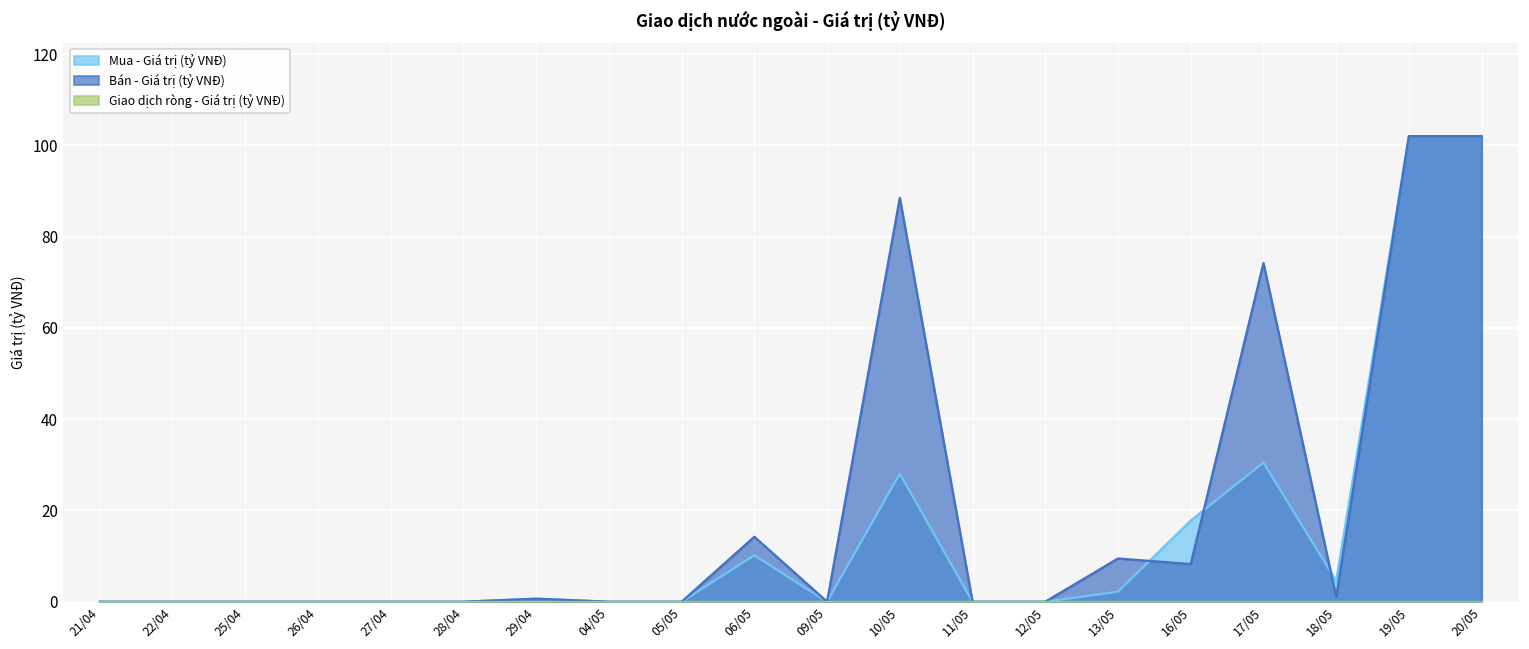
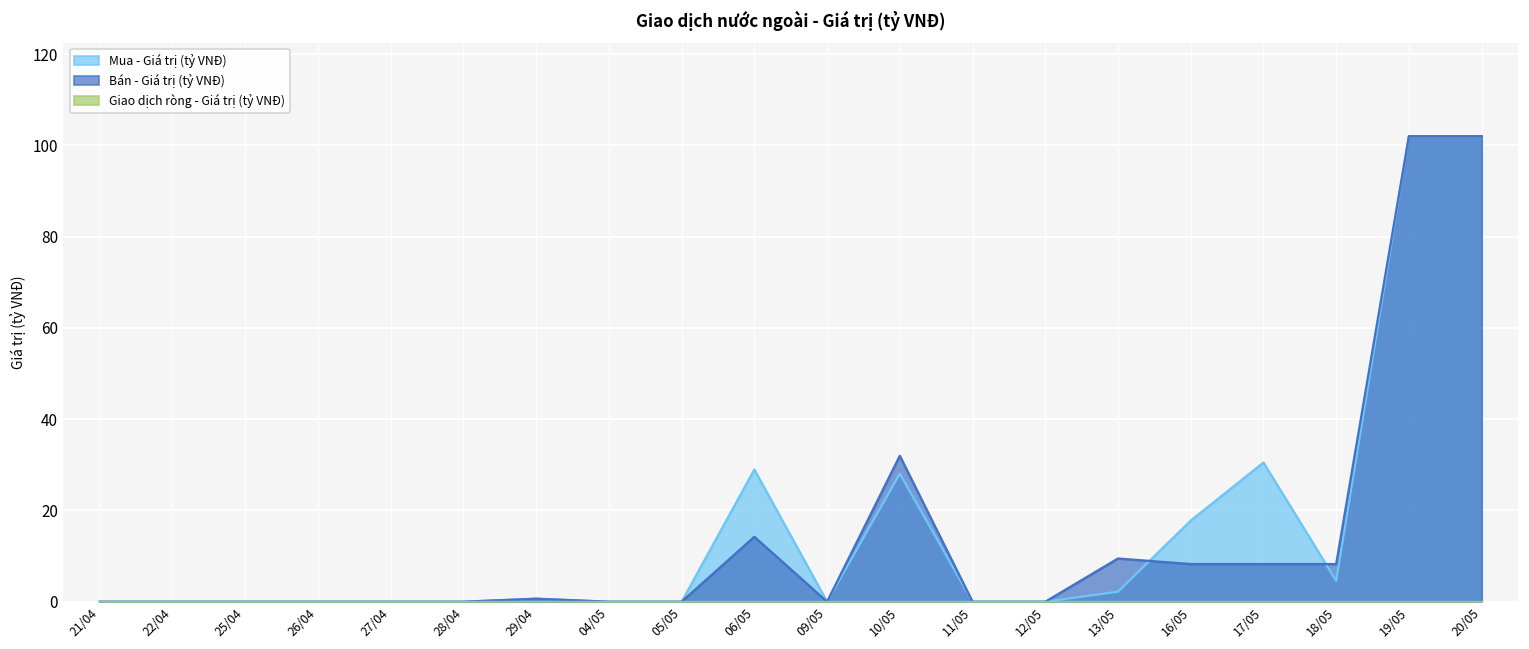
Mua - Giá trị (tỷ VNĐ), 06/05: 10 -> 29
Bán - Giá trị (tỷ VNĐ), 10/05: 89 -> 32
Bán - Giá trị (tỷ VNĐ), 17/05: 74 -> 8
Bán - Giá trị (tỷ VNĐ), 18/05: 1 -> 8
